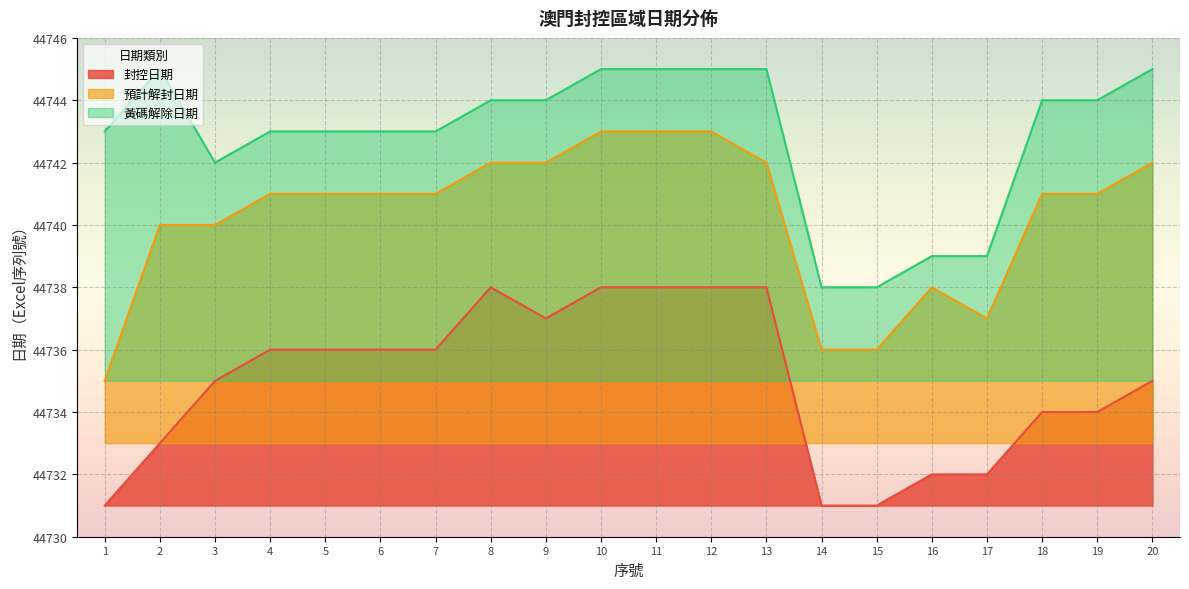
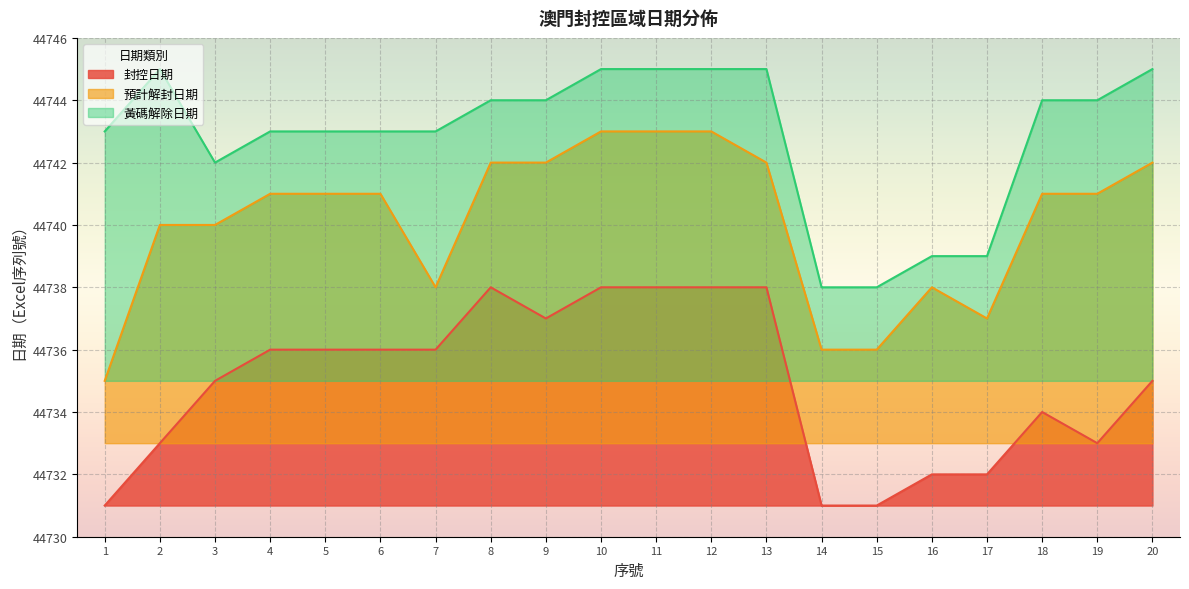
預計解封日期, 7: 44741 -> 44738
封控日期, 19: 44734 -> 44733
